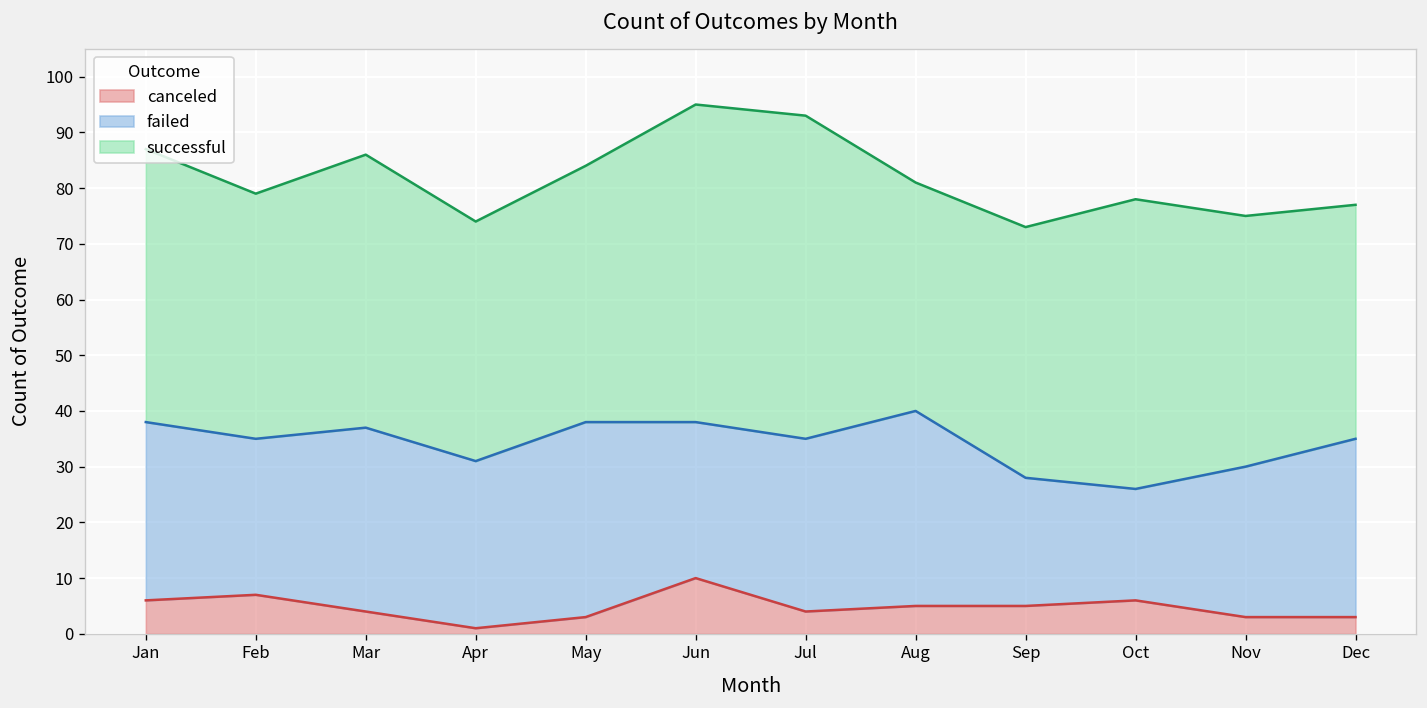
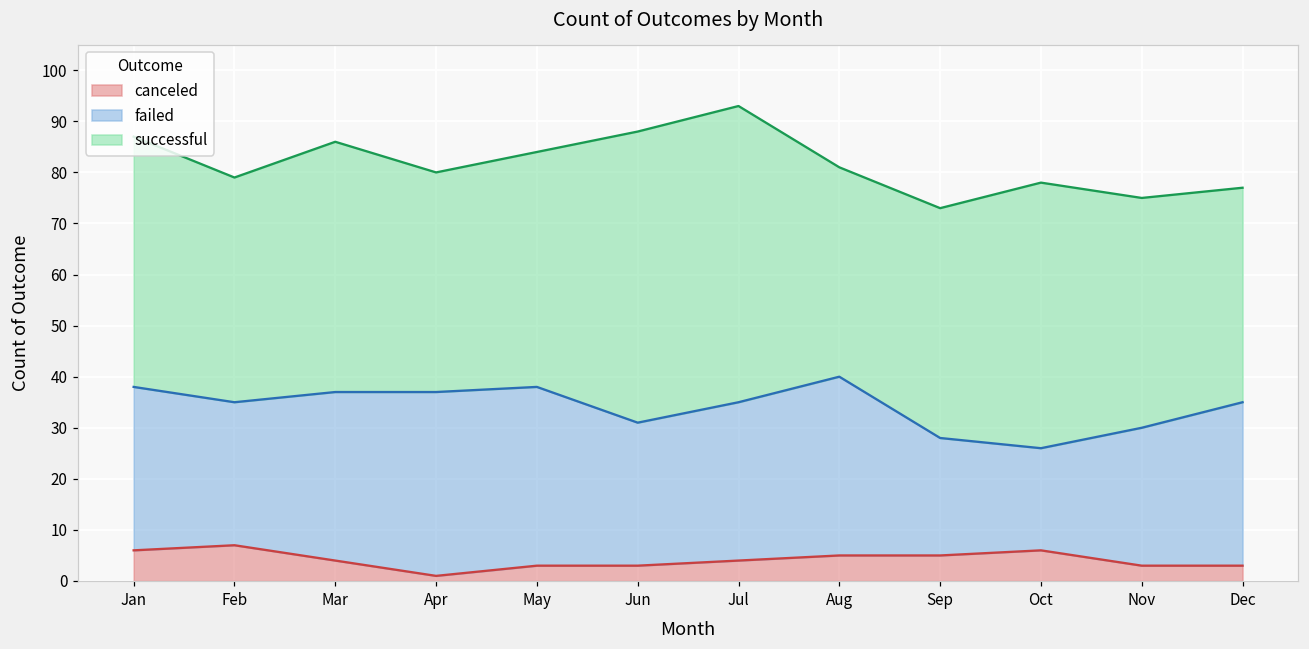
failed, Apr: 30 -> 36
canceled, Jun: 10 -> 3
